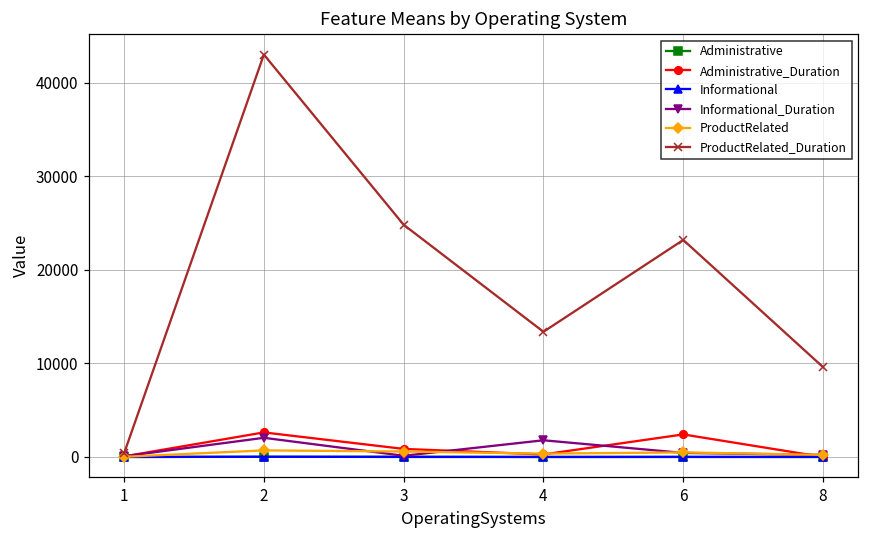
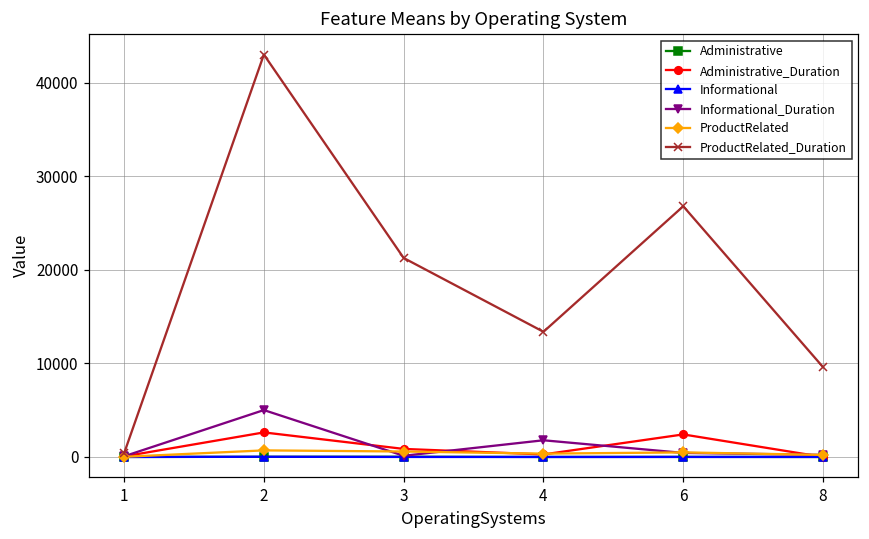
Informational_Duration, 2: 2000 -> 5000
ProductRelated_Duration, 3: 25000 -> 21000
ProductRelated_Duration, 6: 23000 -> 27000
